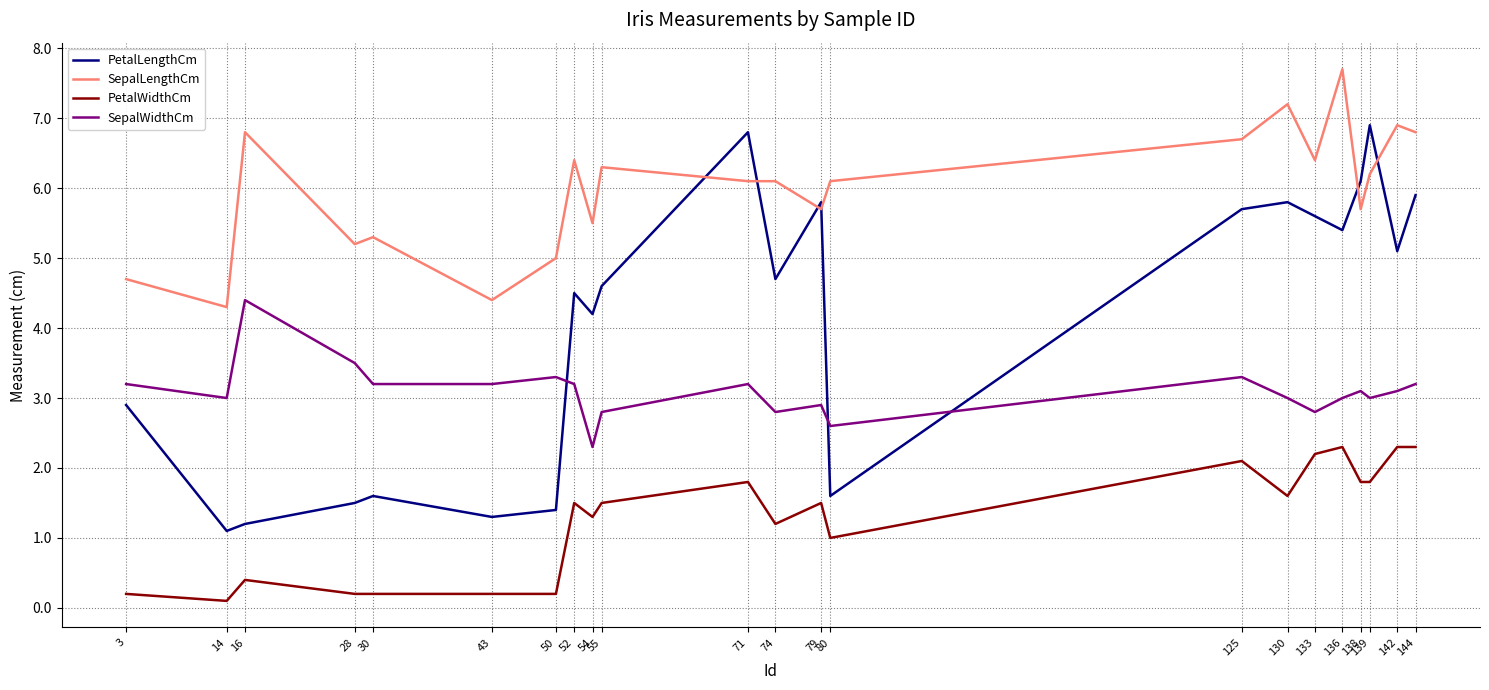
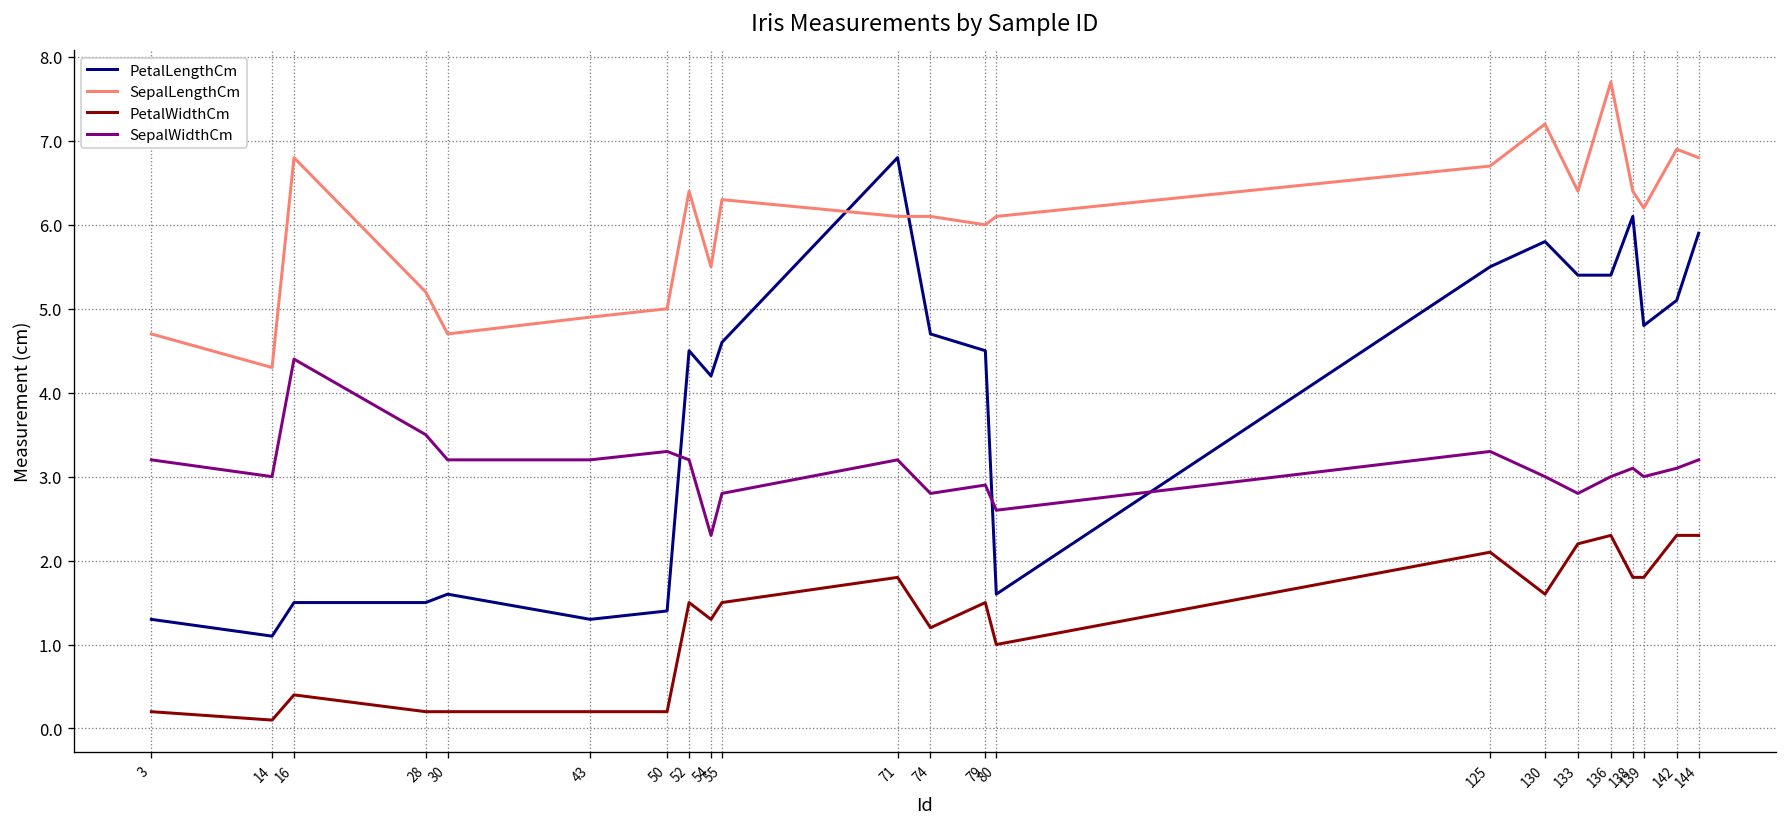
PetalLengthCm, 3: 2.9 -> 1.3
PetalLengthCm, 16: 1.2 -> 1.5
SepalLengthCm, 30: 5.3 -> 4.7
SepalLengthCm, 43: 4.4 -> 4.9
PetalLengthCm, 79: 5.8 -> 4.5
SepalLengthCm, 79: 5.7 -> 6.0
PetalLengthCm, 125: 5.7 -> 5.5
PetalLengthCm, 133: 5.6 -> 5.4
SepalLengthCm, 138: 5.7 -> 6.4
PetalLengthCm, 139: 6.9 -> 4.8
